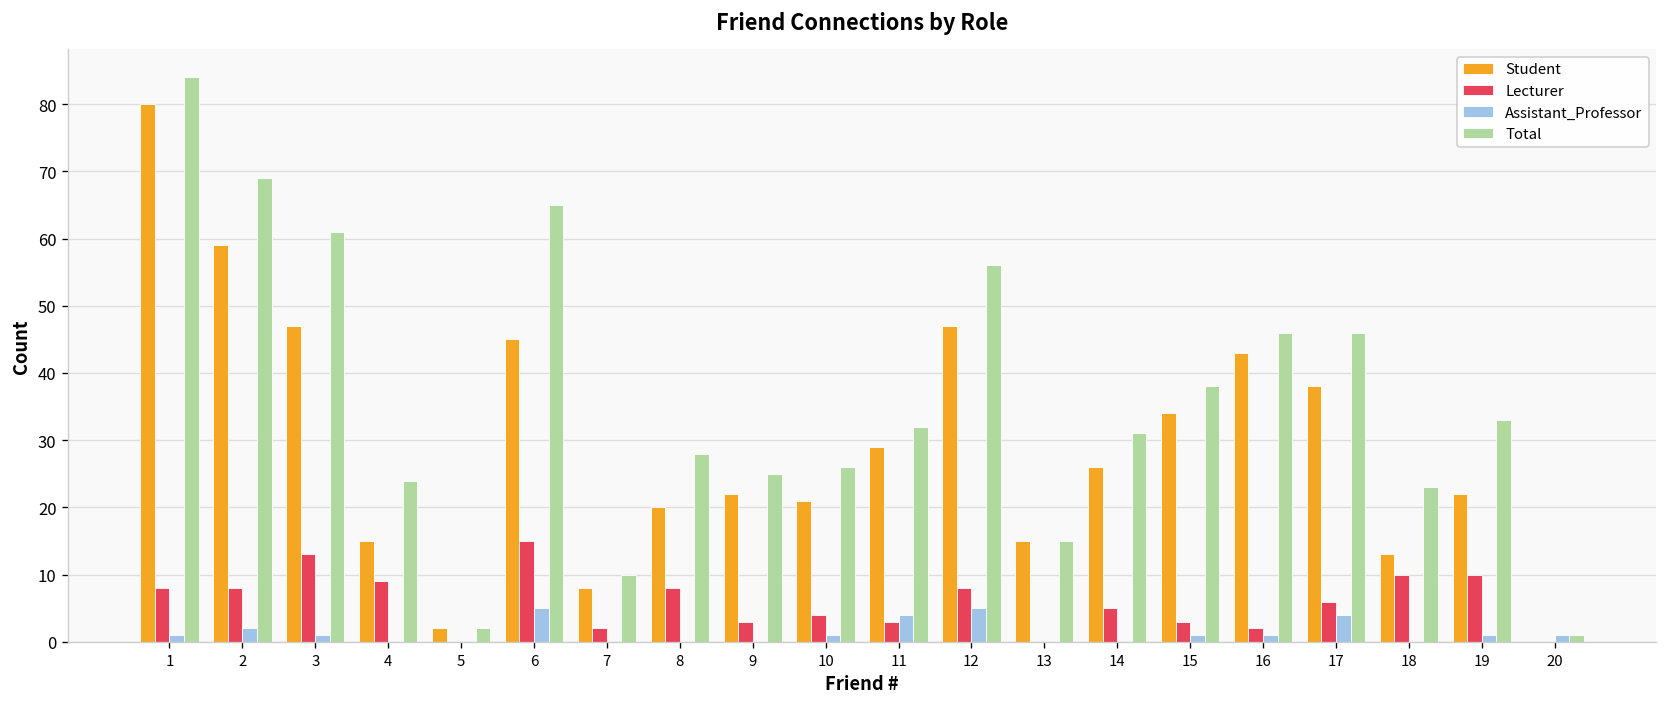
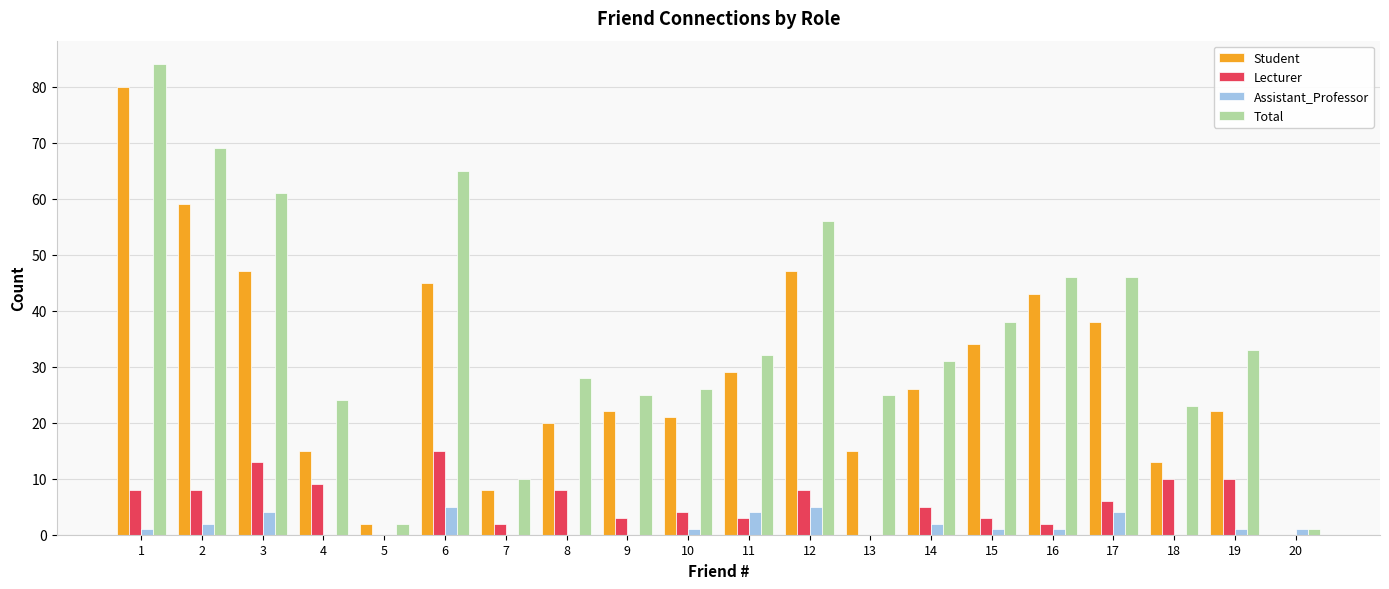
Assistant_Professor, 3: 1 -> 4
Total, 13: 15 -> 25
Assistant_Professor, 14: 0 -> 2
